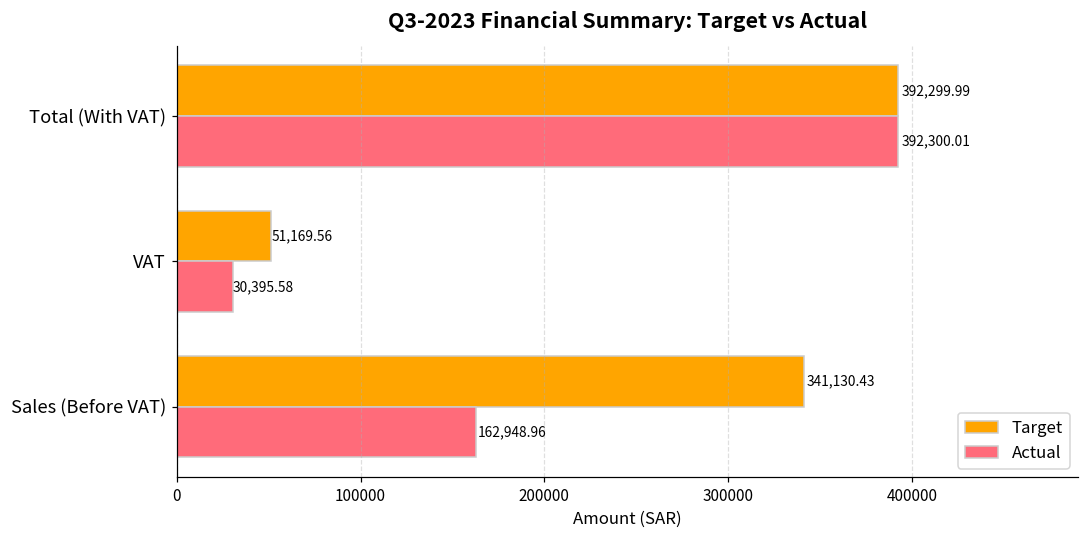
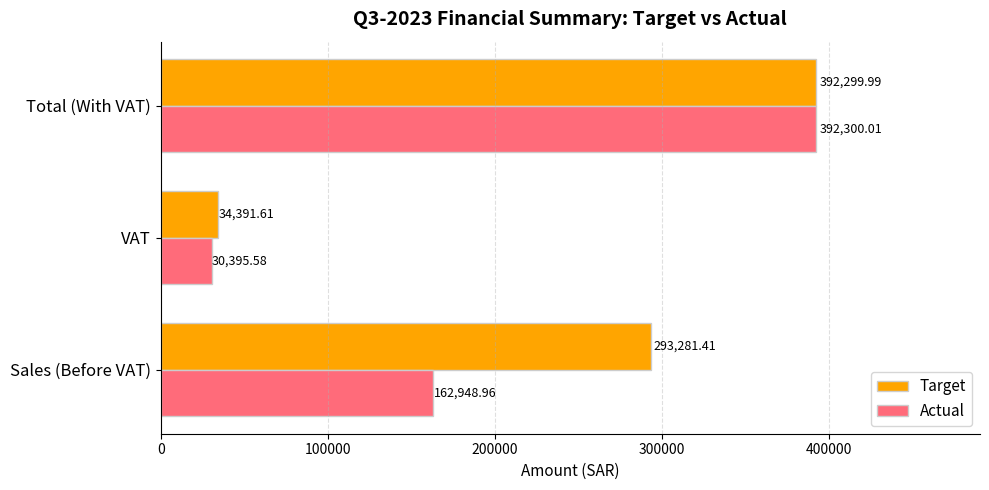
Target, VAT: 51,169.56 -> 34,391.61
Target, Sales (Before VAT): 341,130.43 -> 293,281.41
